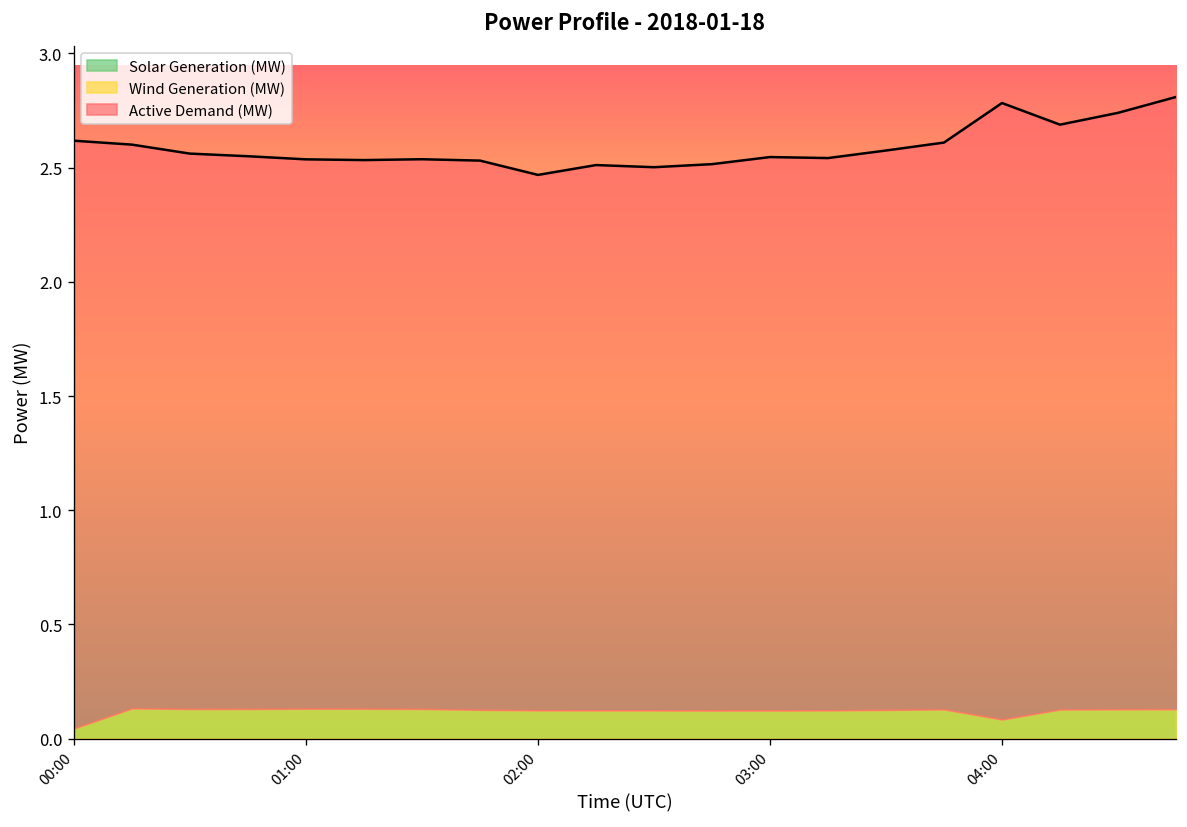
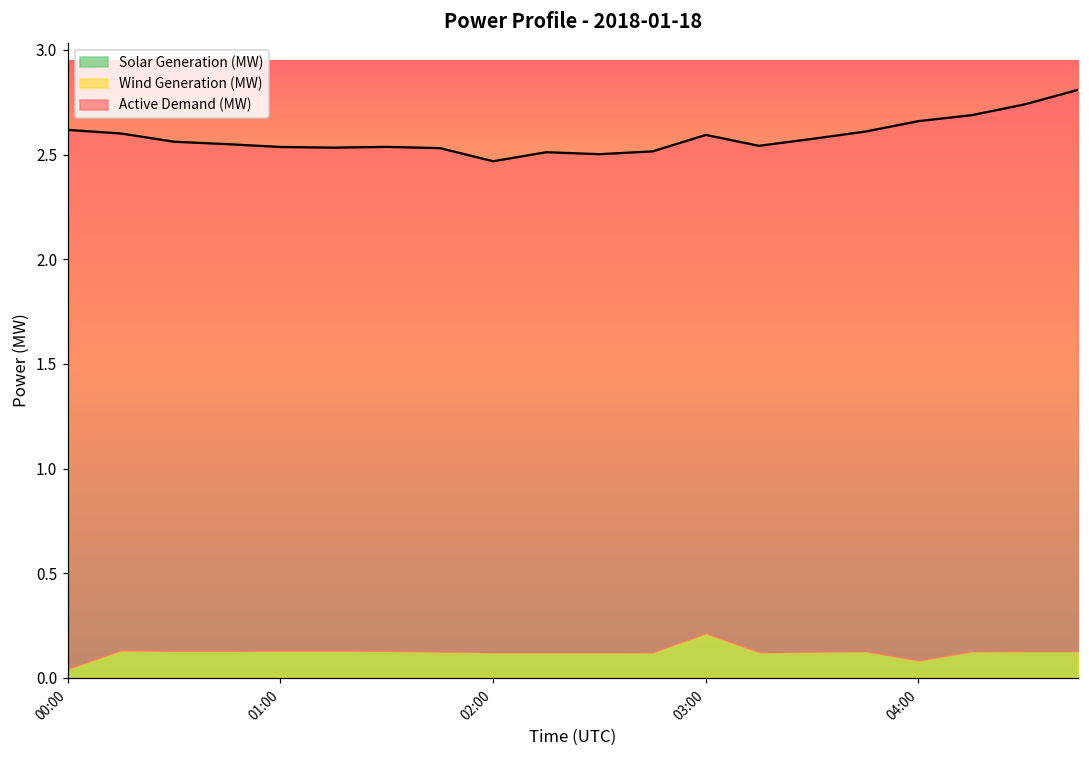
Active Demand (MW), 03:00: 2.55 -> 2.59
Wind Generation (MW), 03:00: 0.12 -> 0.21
Active Demand (MW), 04:00: 2.78 -> 2.66
